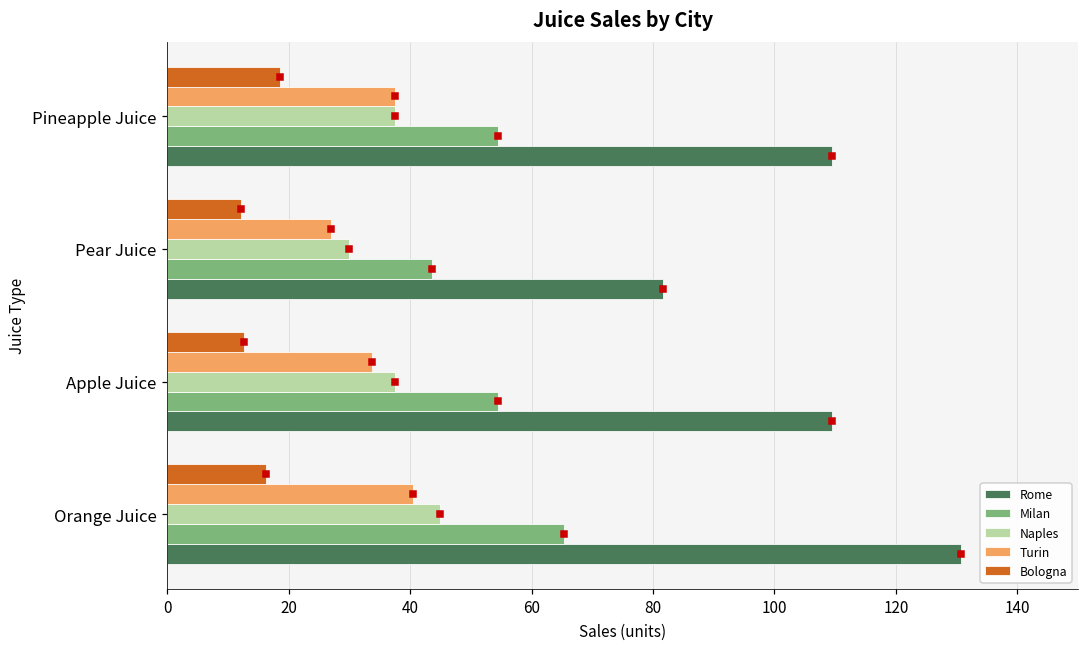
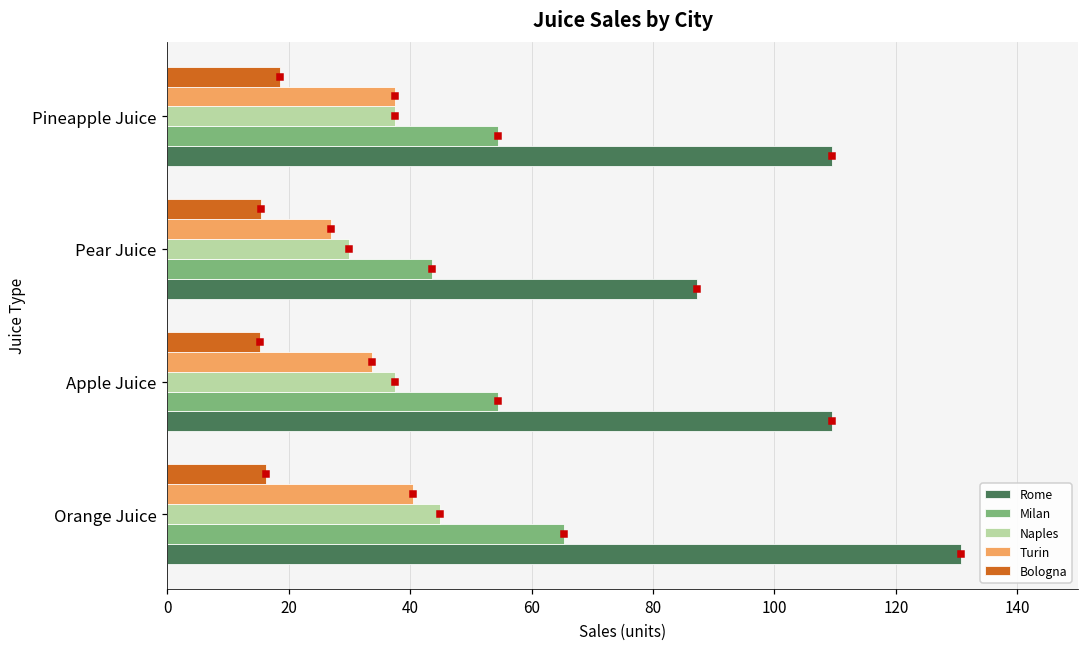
Bologna, Pear Juice: 12 -> 16
Rome, Pear Juice: 82 -> 87
Bologna, Apple Juice: 13 -> 15
